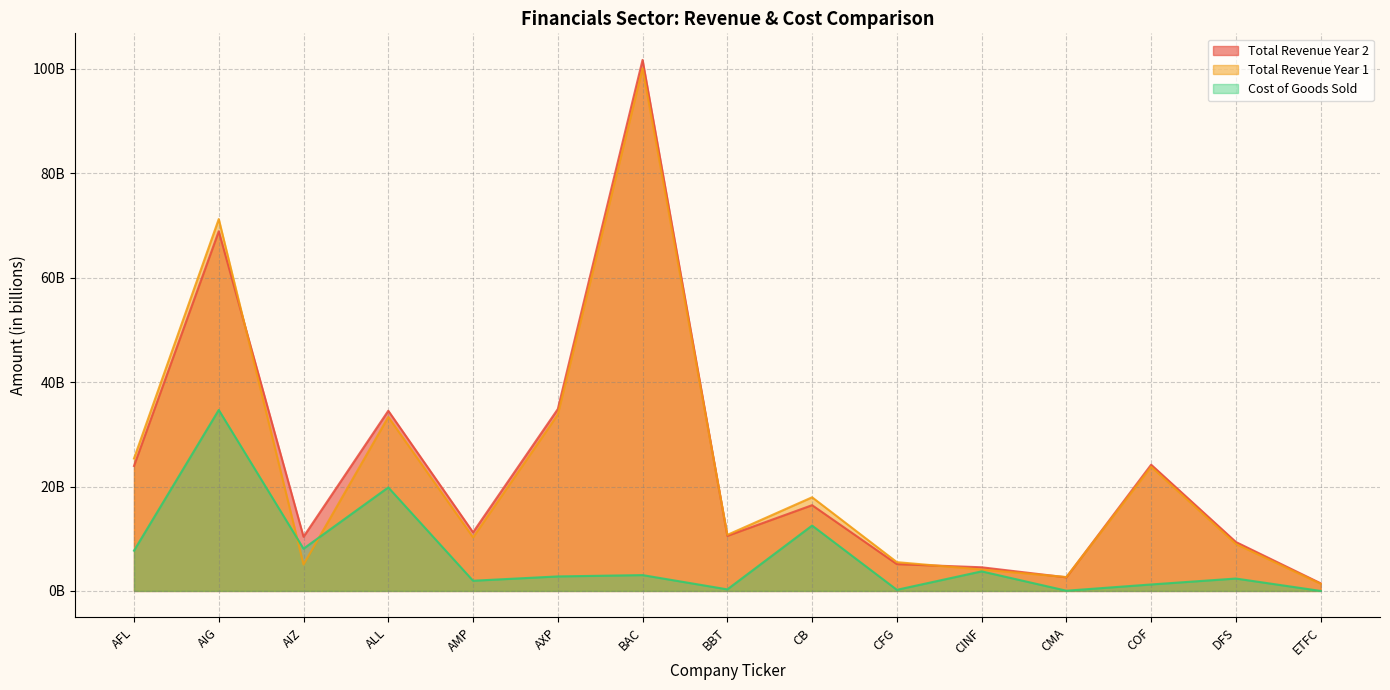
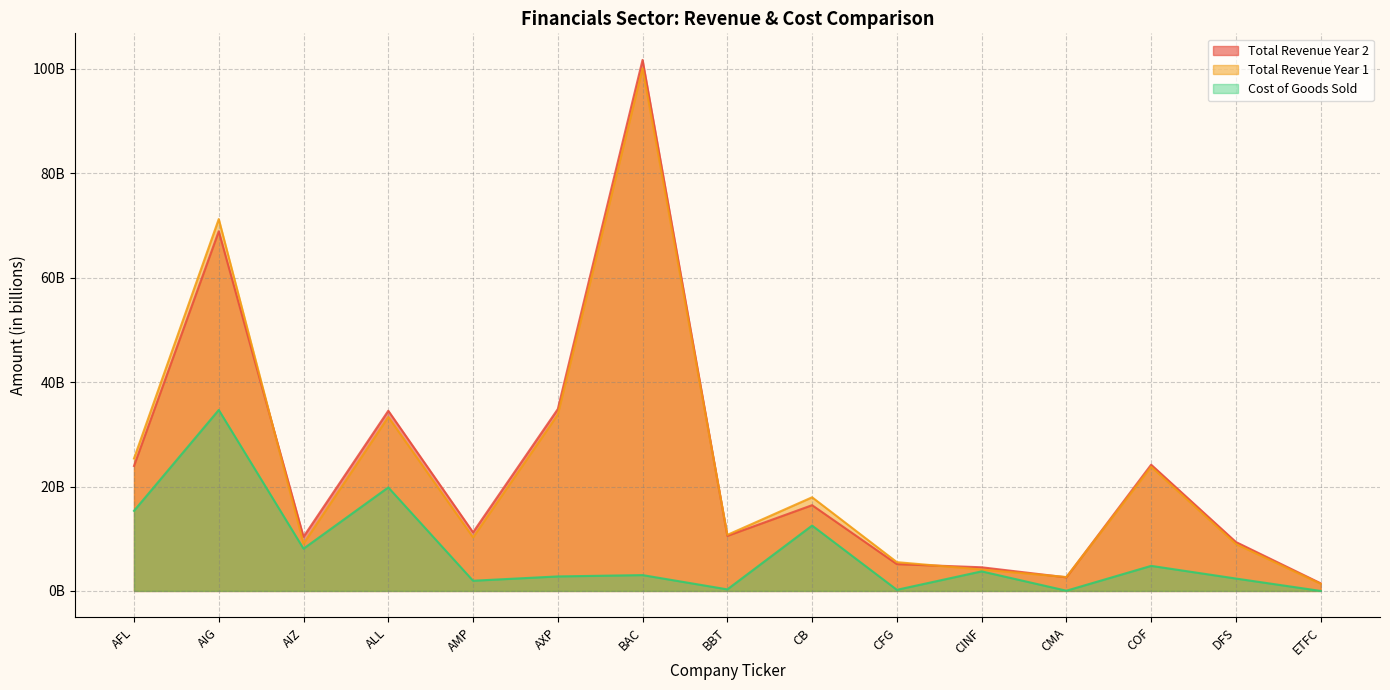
Cost of Goods Sold, AFL: 8000000000 -> 15000000000
Total Revenue Year 1, AIZ: 5000000000 -> 9000000000
Cost of Goods Sold, COF: 1000000000 -> 5000000000
